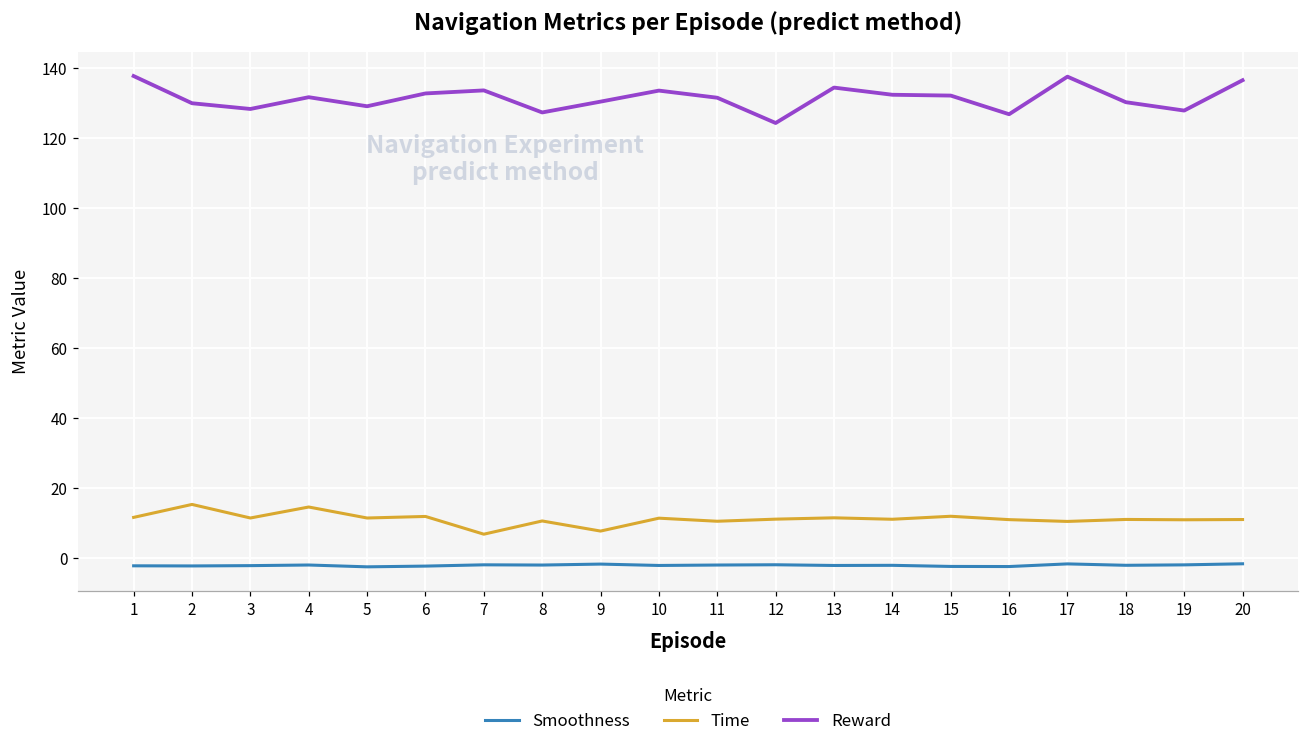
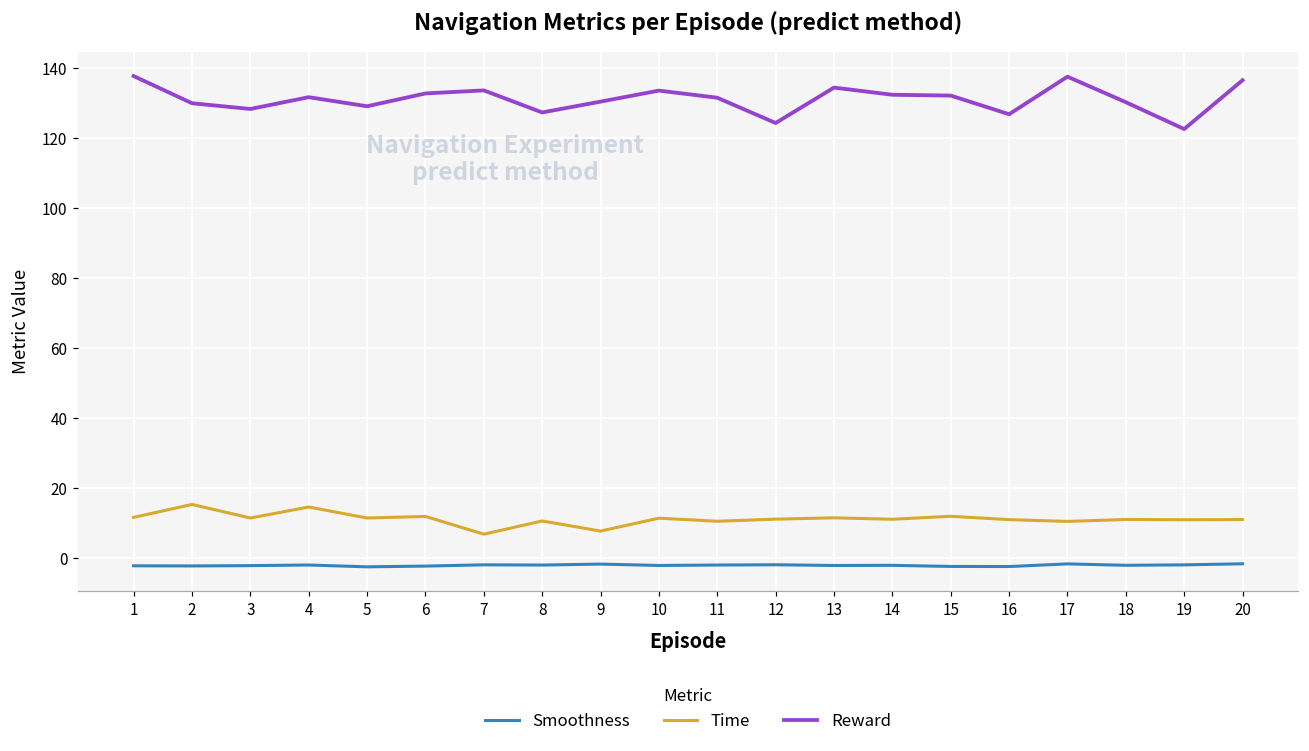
Reward, 19: 128 -> 123
